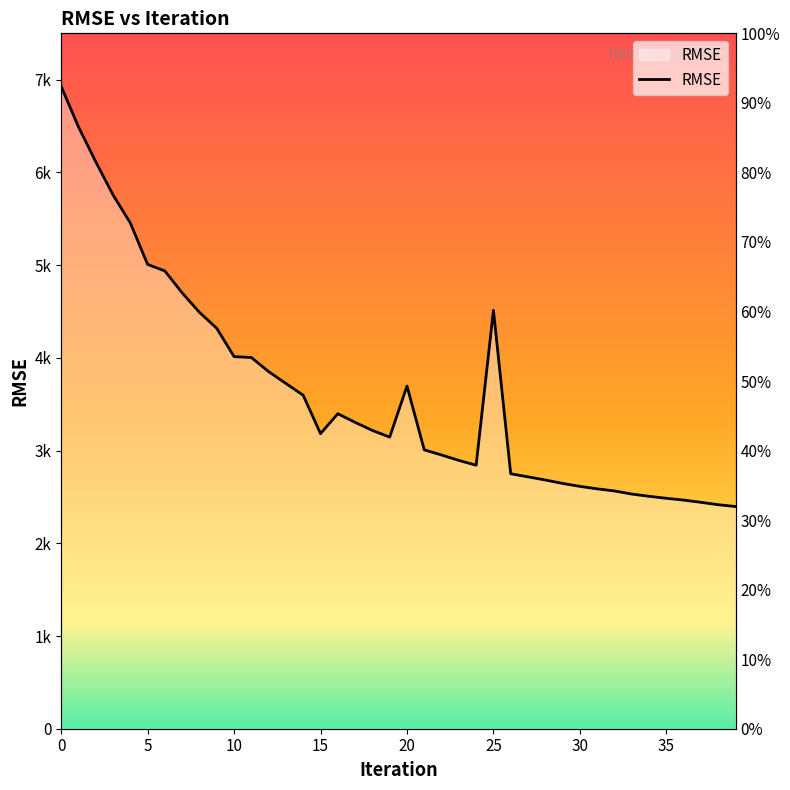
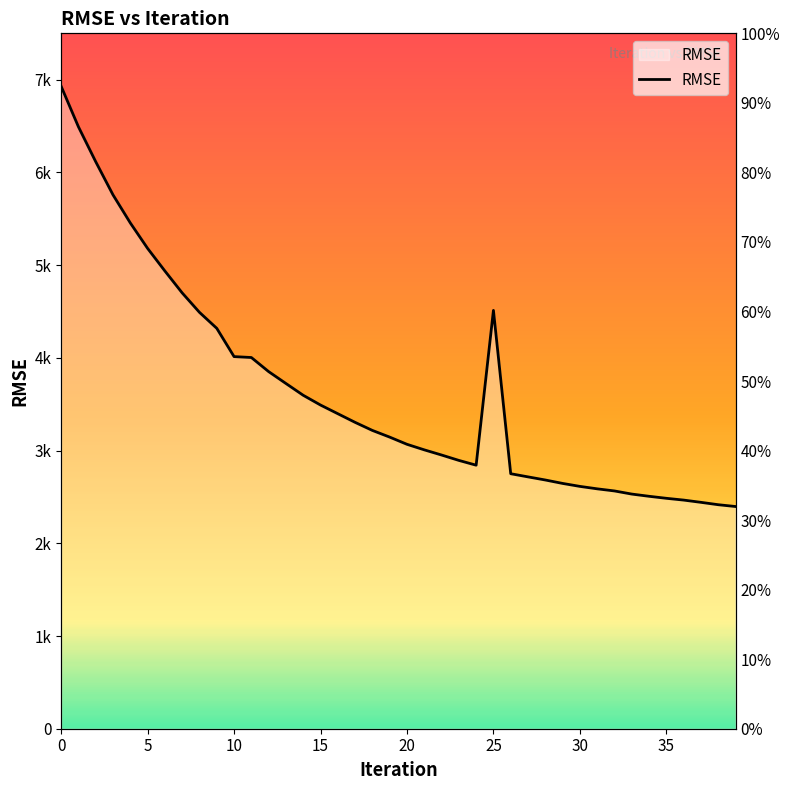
5: 5000 -> 5200
15: 3200 -> 3500
20: 3700 -> 3100
